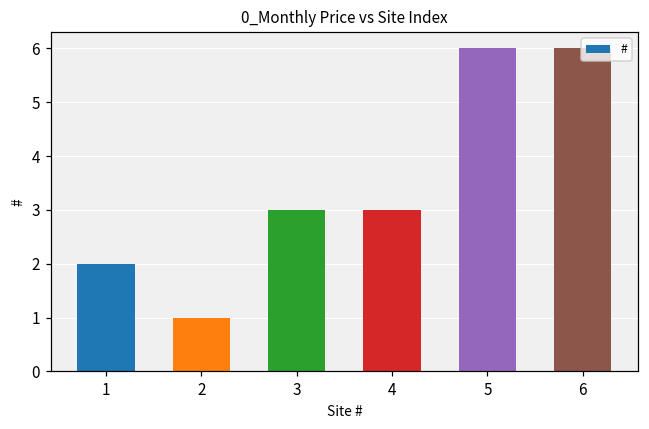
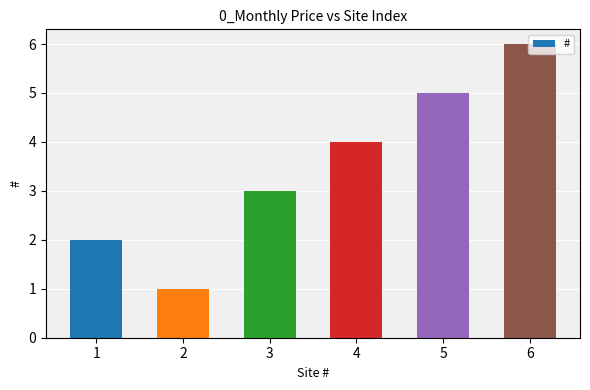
4: 3 -> 4
5: 6 -> 5
